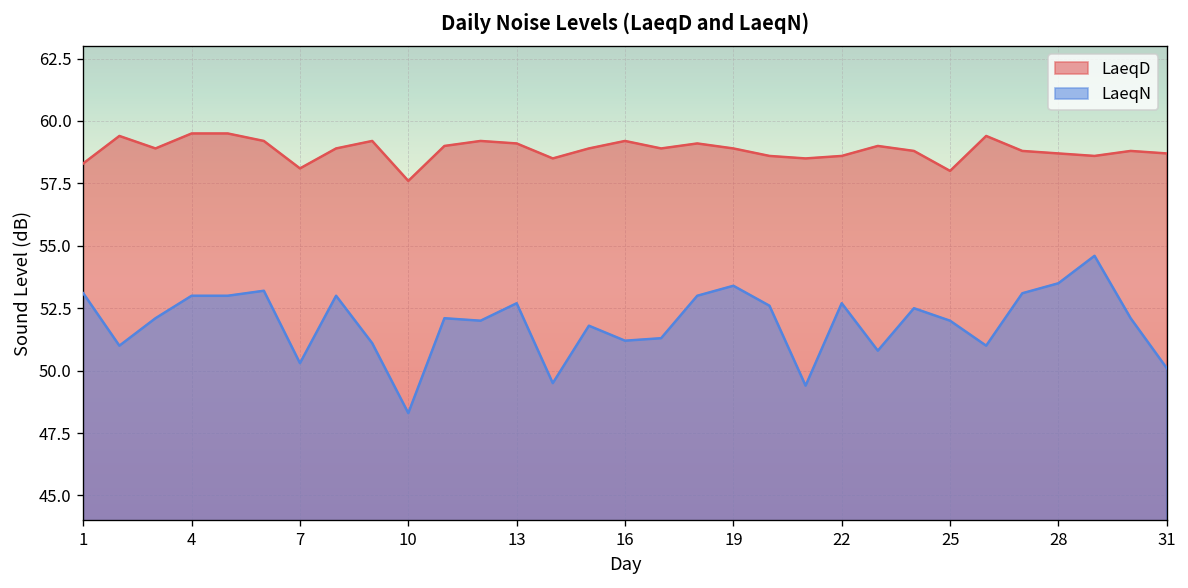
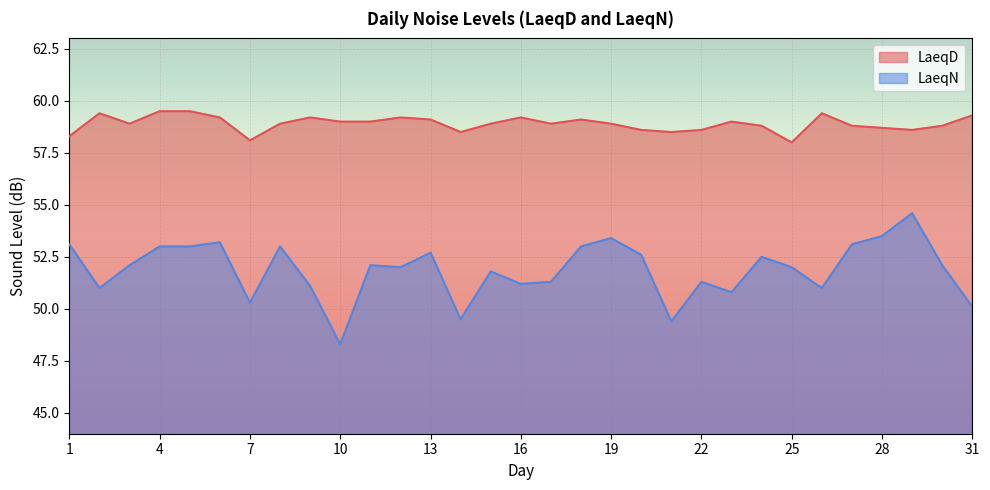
LaeqD, 10: 57.6 -> 59.0
LaeqN, 22: 52.7 -> 51.3
LaeqD, 31: 58.7 -> 59.3
